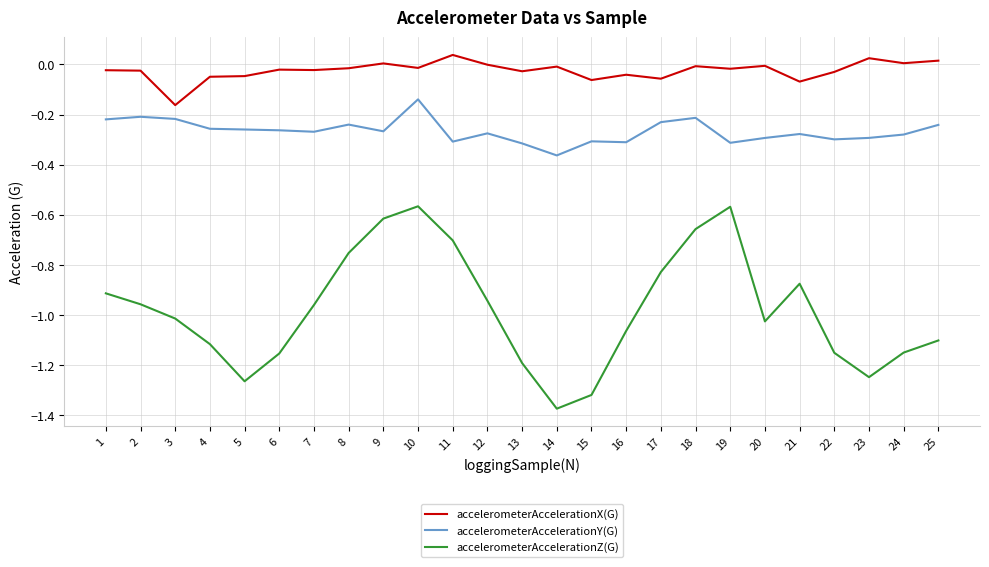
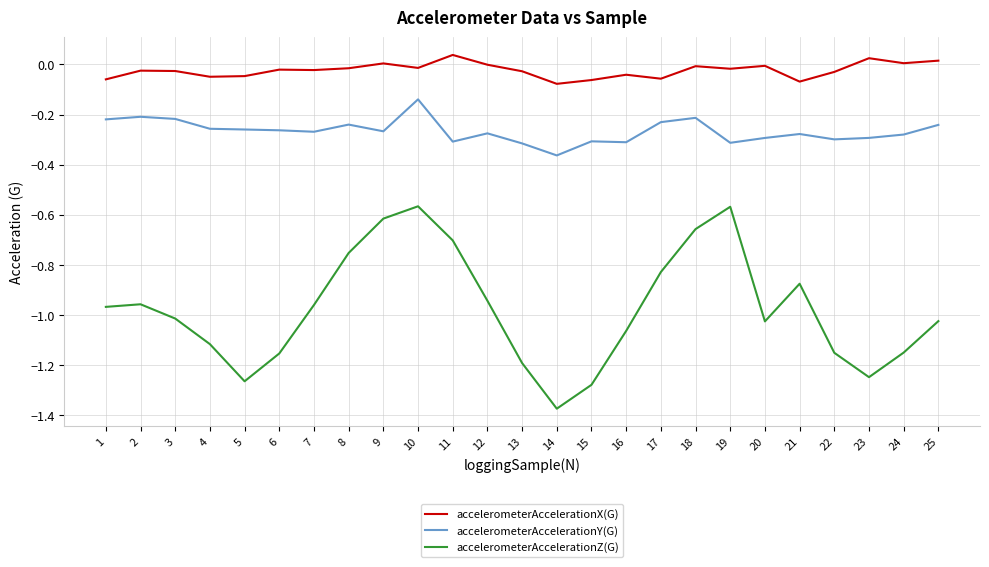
accelerometerAccelerationX(G), 1: -0.02 -> -0.06
accelerometerAccelerationZ(G), 1: -0.91 -> -0.97
accelerometerAccelerationX(G), 3: -0.16 -> -0.03
accelerometerAccelerationX(G), 14: -0.01 -> -0.08
accelerometerAccelerationZ(G), 15: -1.32 -> -1.28
accelerometerAccelerationZ(G), 25: -1.10 -> -1.02
